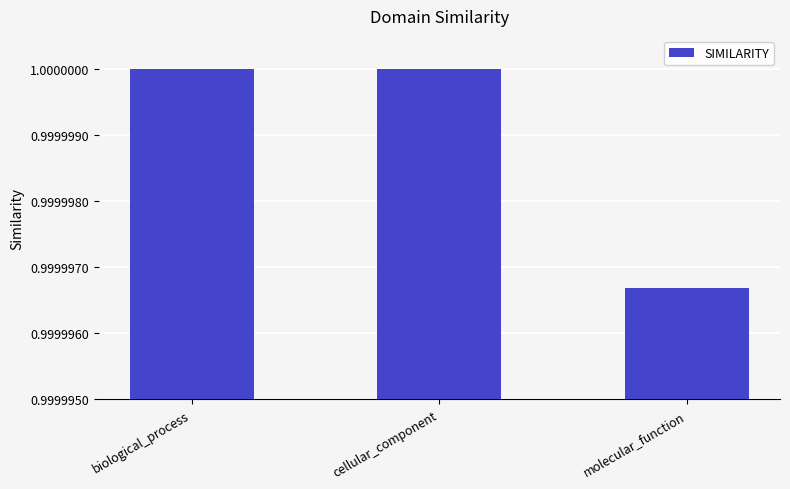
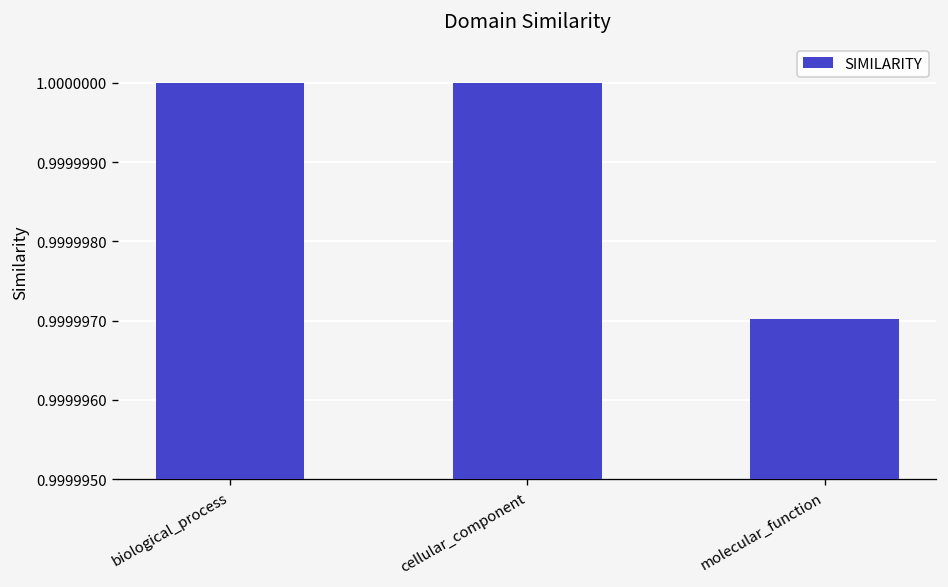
molecular_function: 0.9999967 -> 0.9999970
